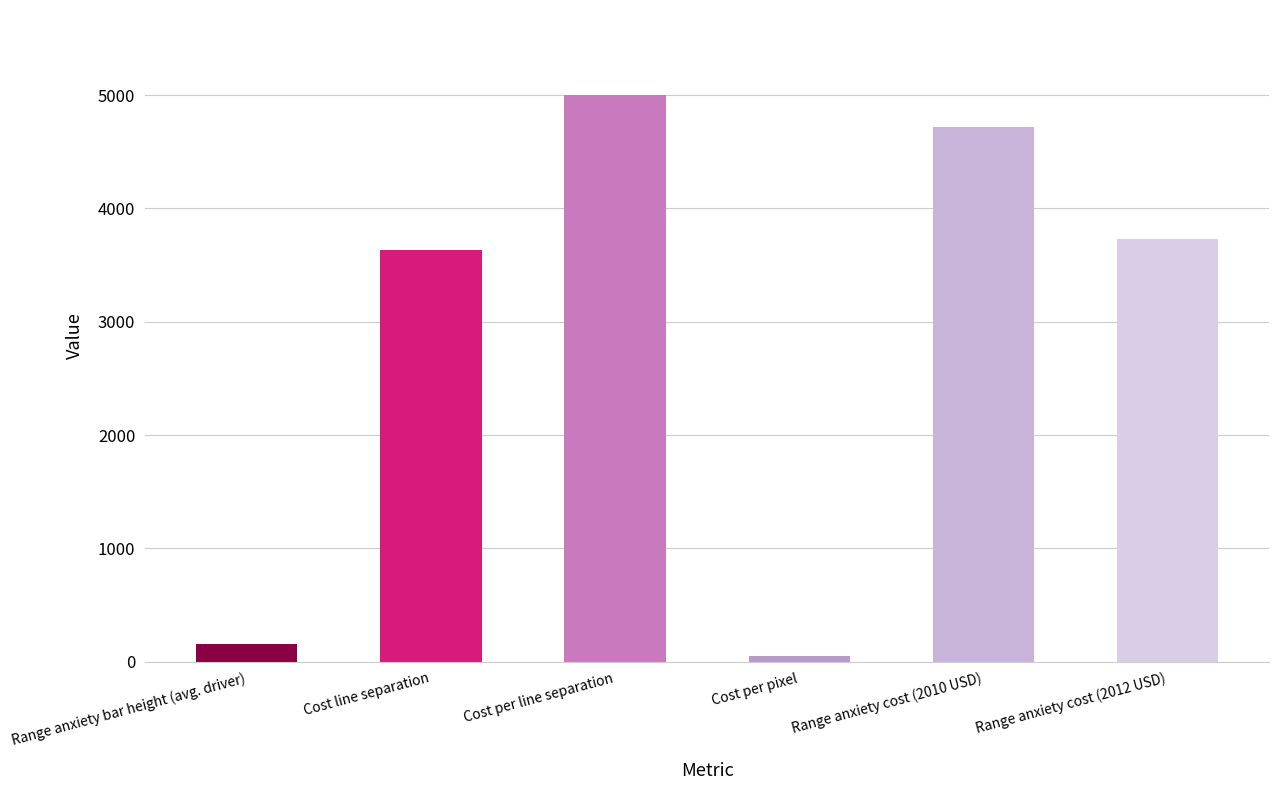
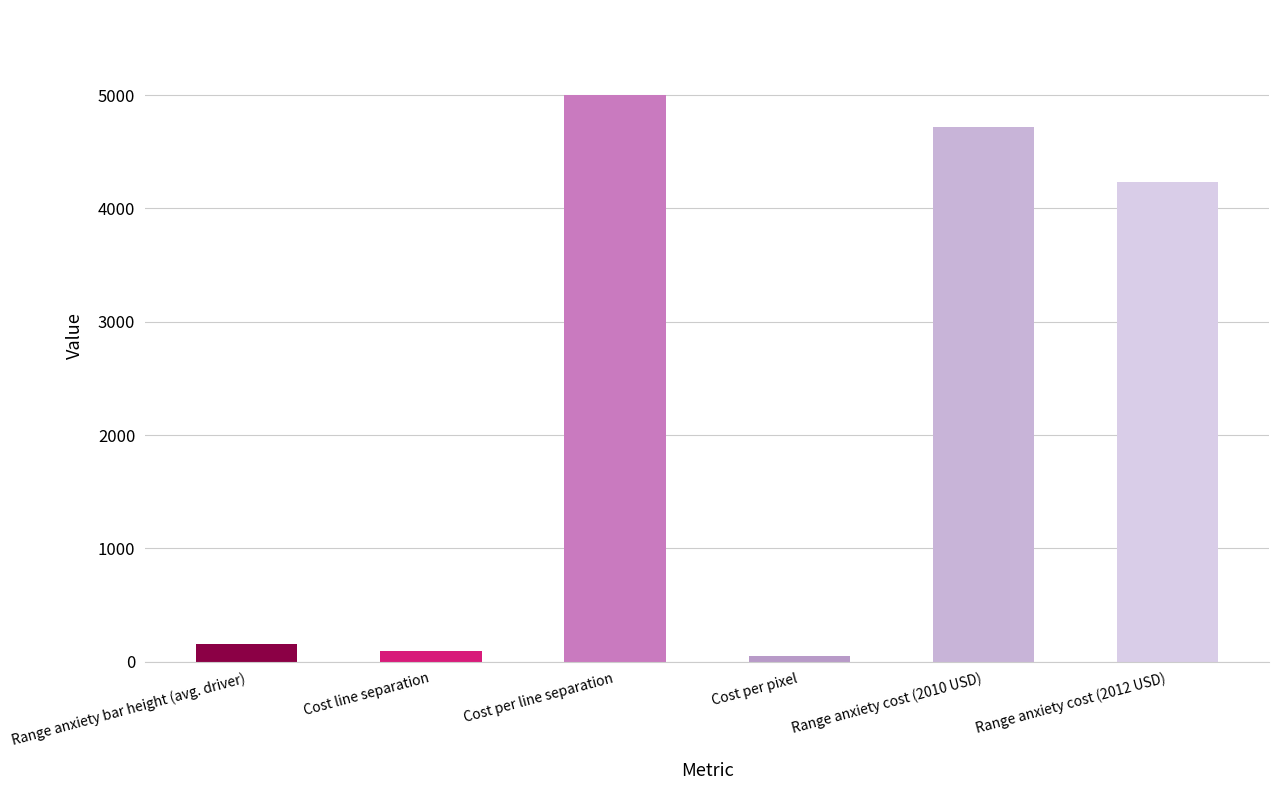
Cost line separation: 3630 -> 100
Range anxiety cost (2012 USD): 3730 -> 4230
